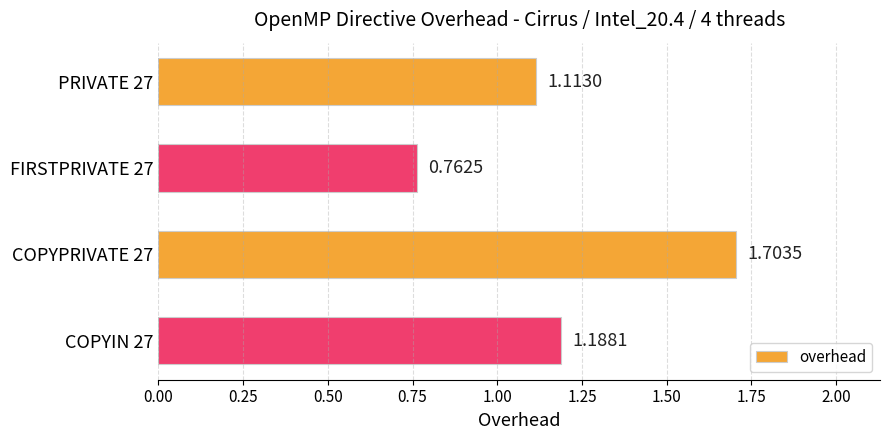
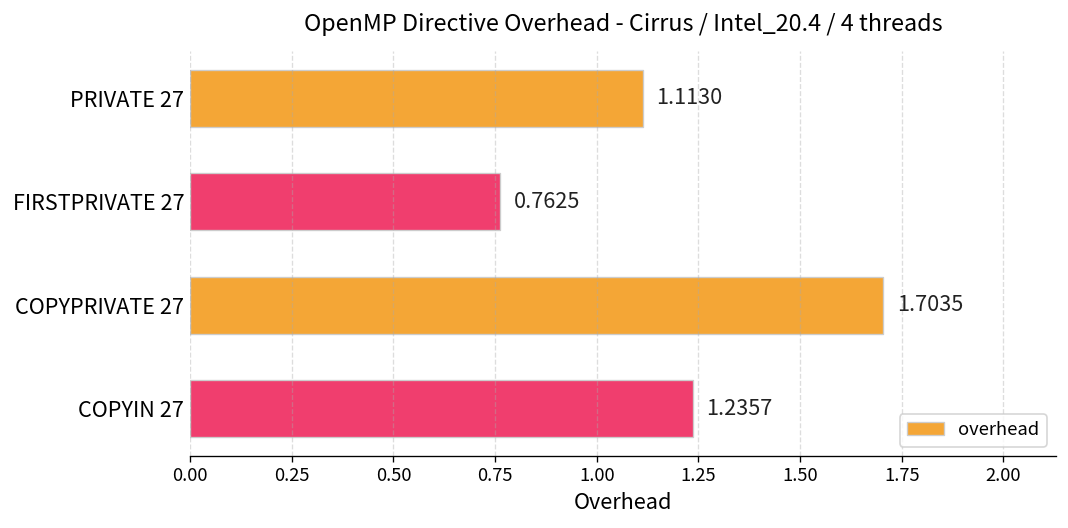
COPYIN 27: 1.1881 -> 1.2357
